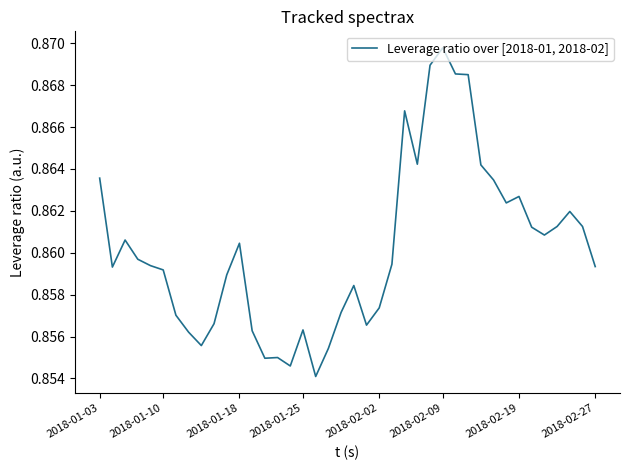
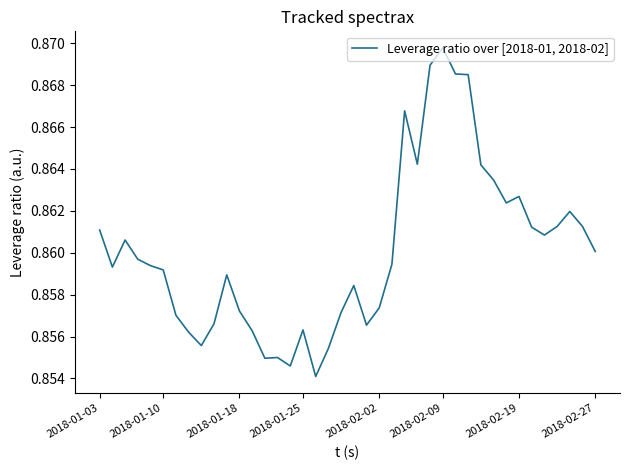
2018-01-03: 0.8636 -> 0.8611
2018-01-18: 0.8605 -> 0.8572
2018-02-27: 0.8593 -> 0.8601
